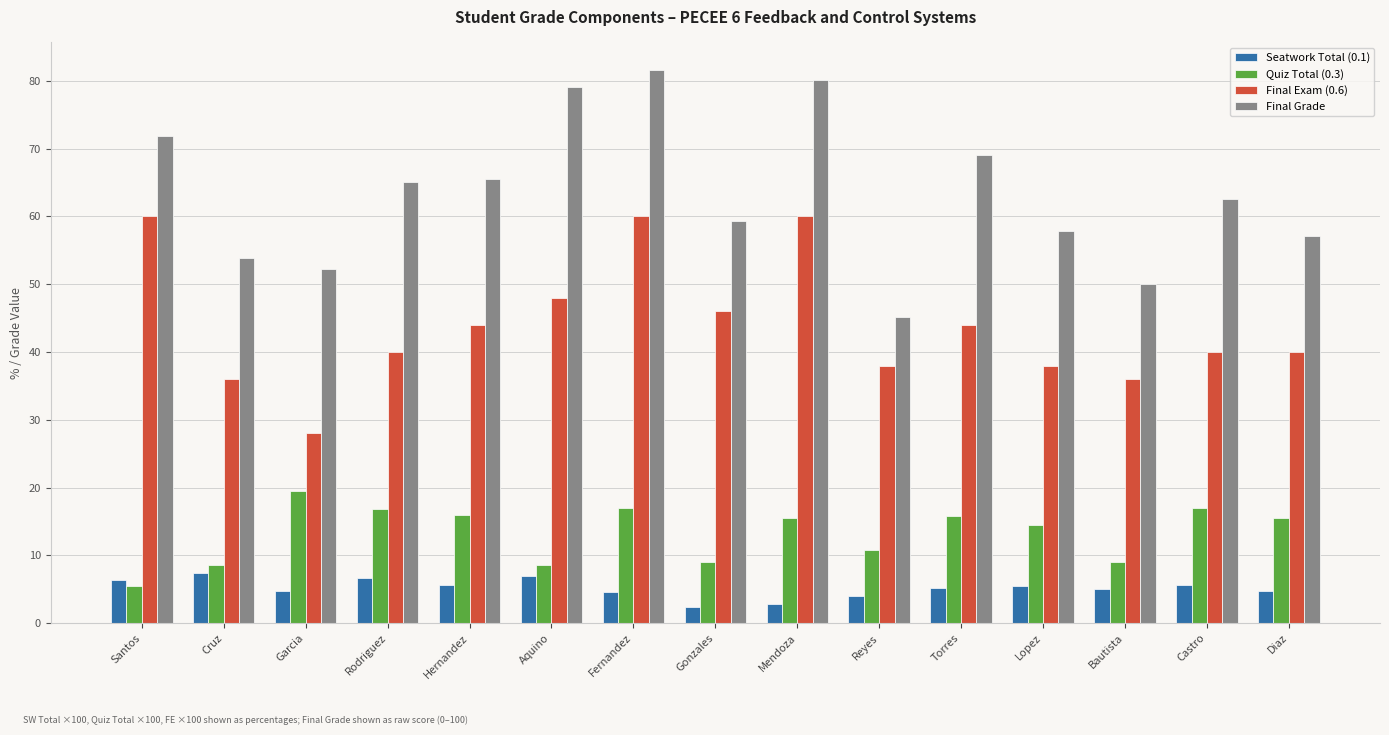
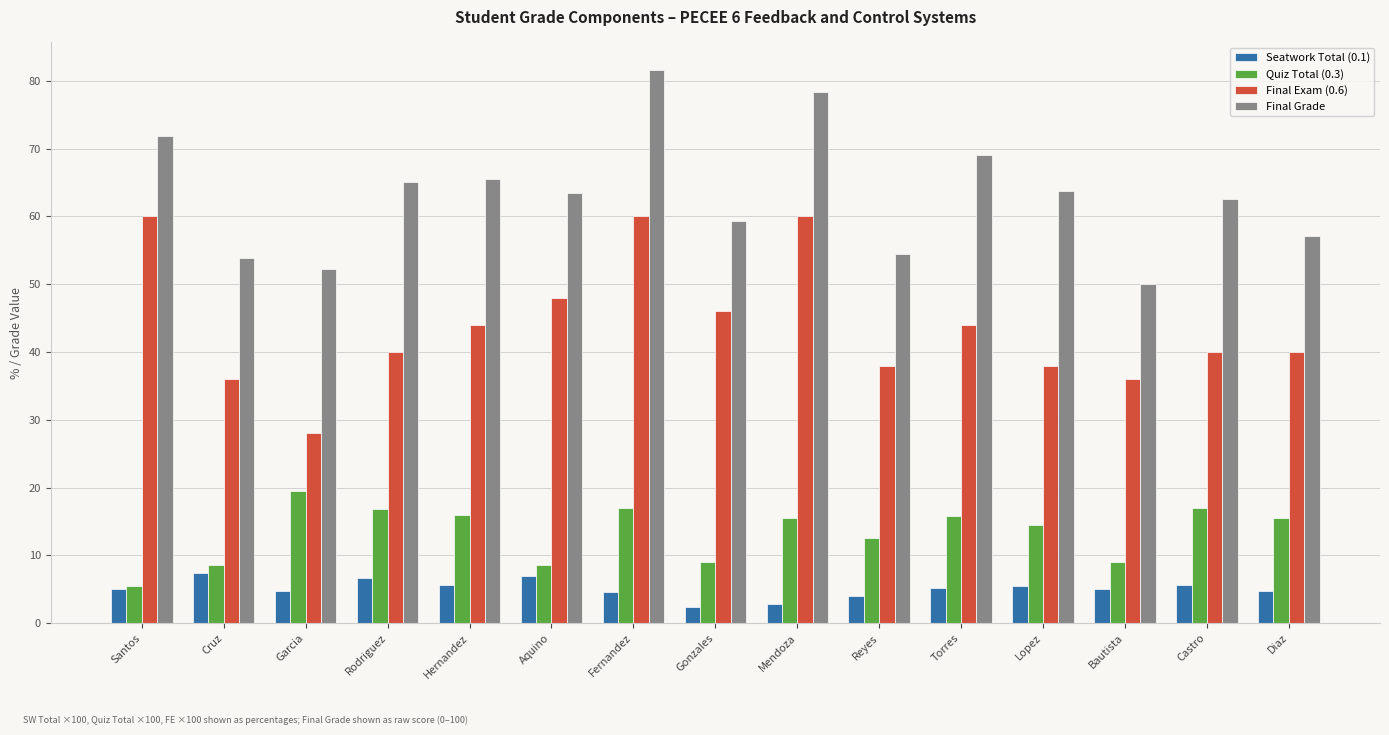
Seatwork Total (0.1), Santos: 6 -> 5
Final Grade, Aquino: 79 -> 64
Final Grade, Mendoza: 80 -> 78
Quiz Total (0.3), Reyes: 11 -> 13
Final Grade, Reyes: 45 -> 55
Final Grade, Lopez: 58 -> 64
